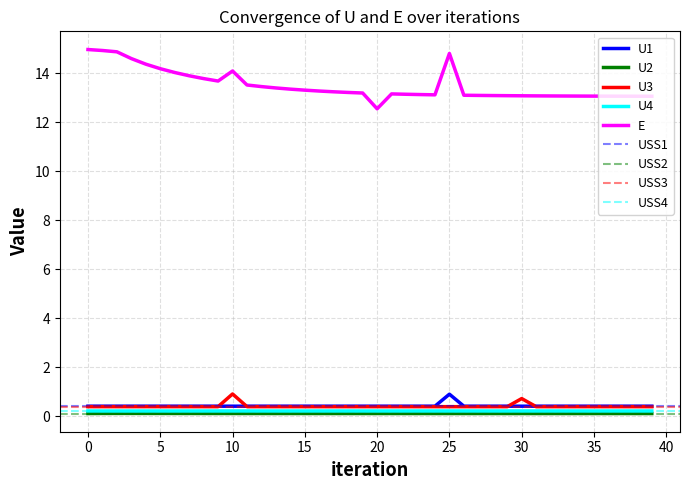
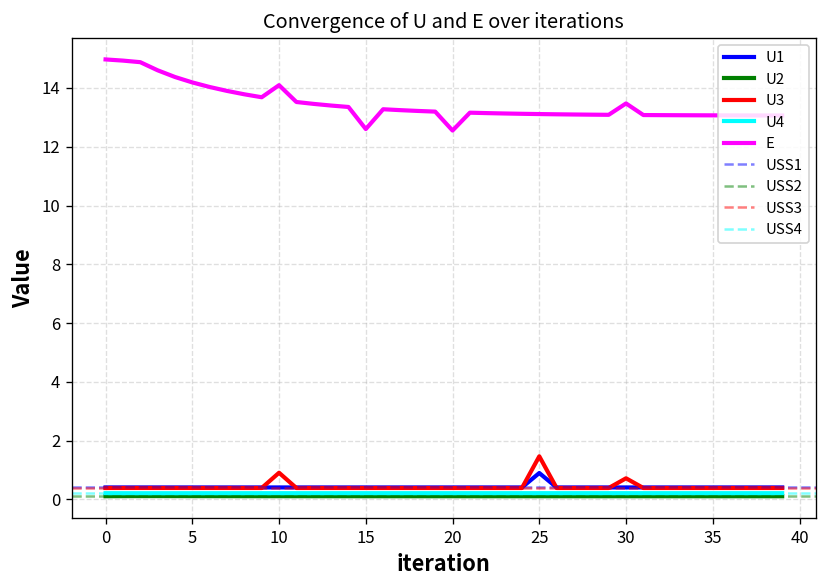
E, 15: 13.3 -> 12.6
U3, 25: 0.4 -> 1.5
E, 25: 14.8 -> 13.1
E, 30: 13.1 -> 13.5
